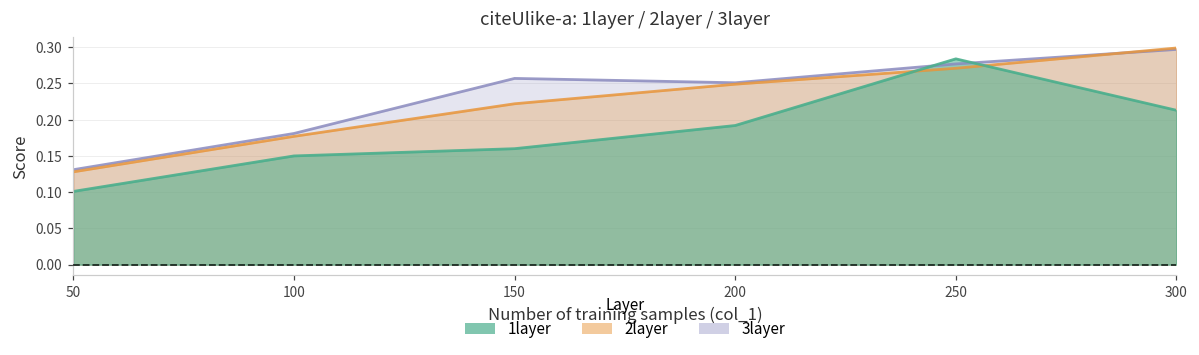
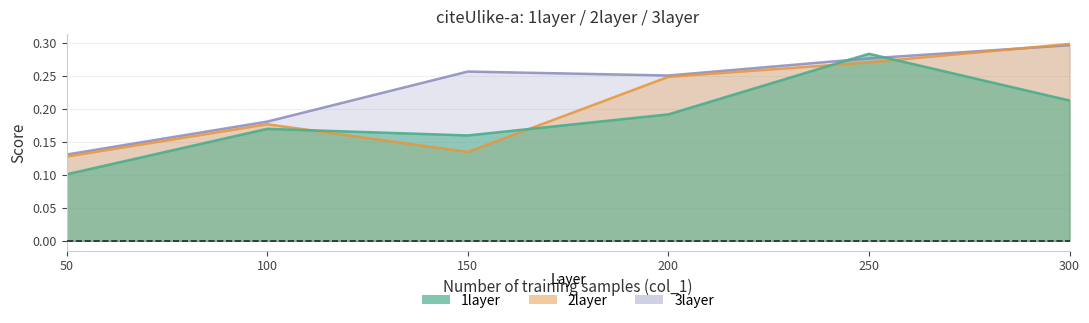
1layer, 100: 0.15 -> 0.17
2layer, 150: 0.22 -> 0.14
